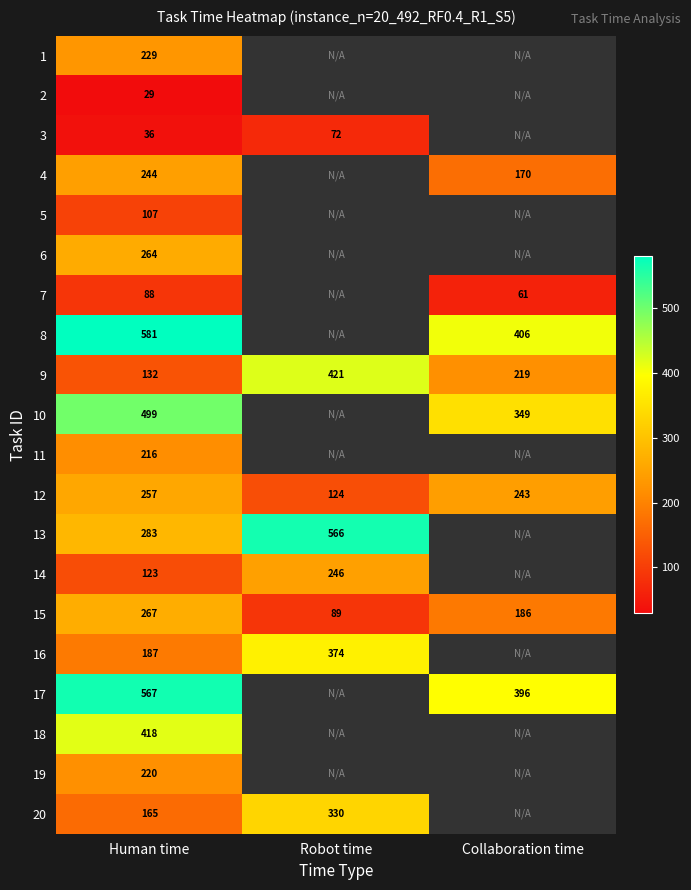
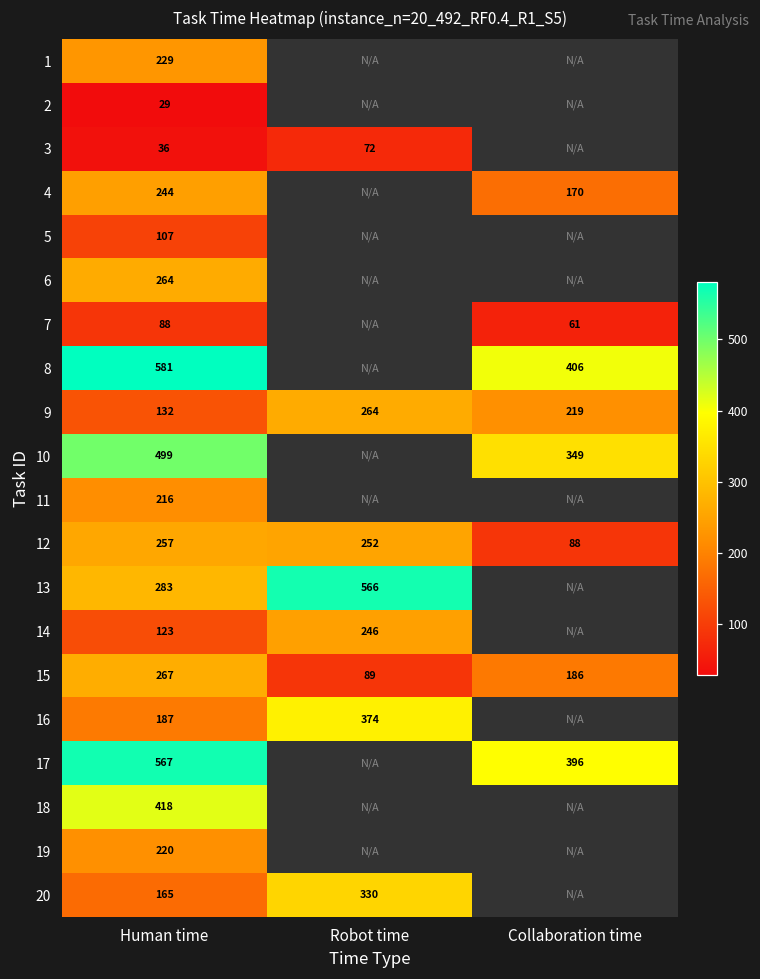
9, Robot time: 421 -> 264
12, Robot time: 124 -> 252
12, Collaboration time: 243 -> 88
